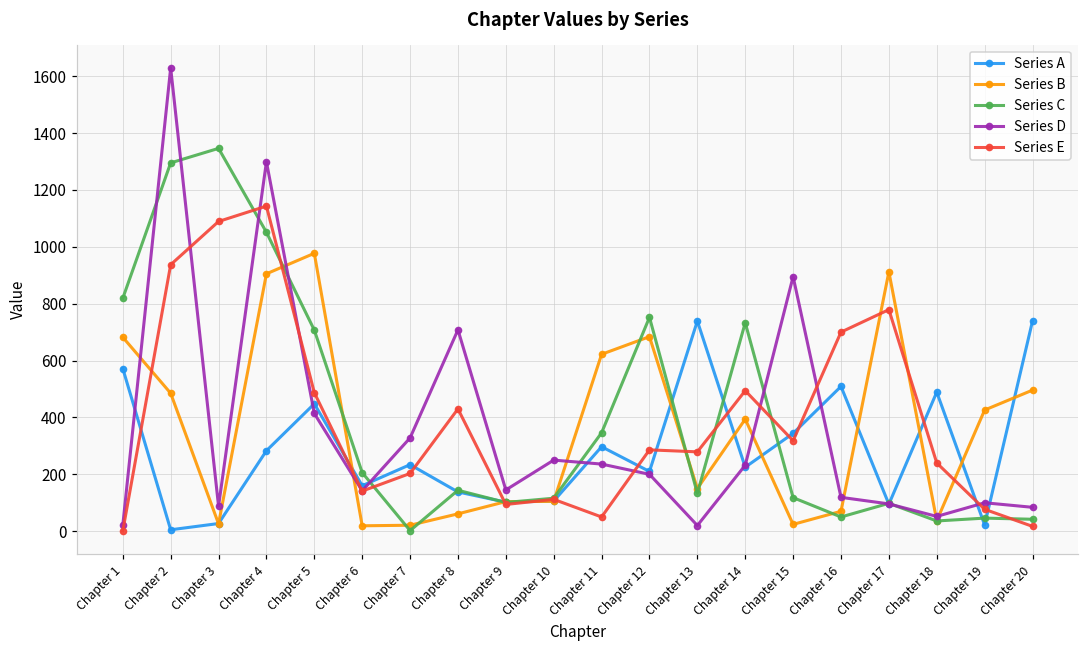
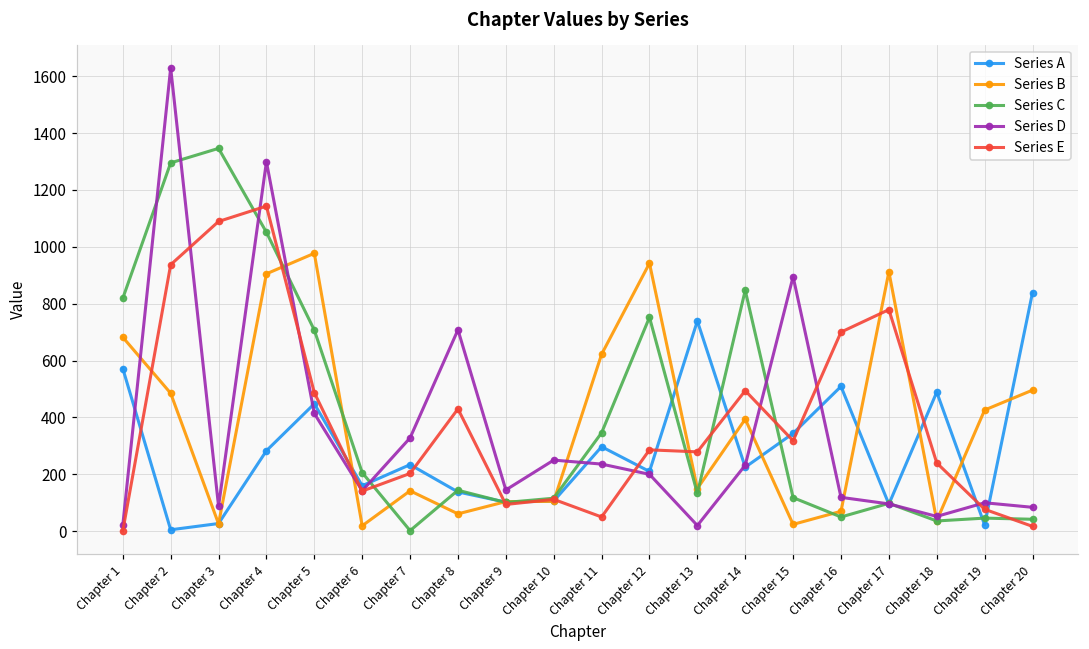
Series B, Chapter 7: 20 -> 140
Series B, Chapter 12: 680 -> 940
Series C, Chapter 14: 730 -> 850
Series A, Chapter 20: 740 -> 840
